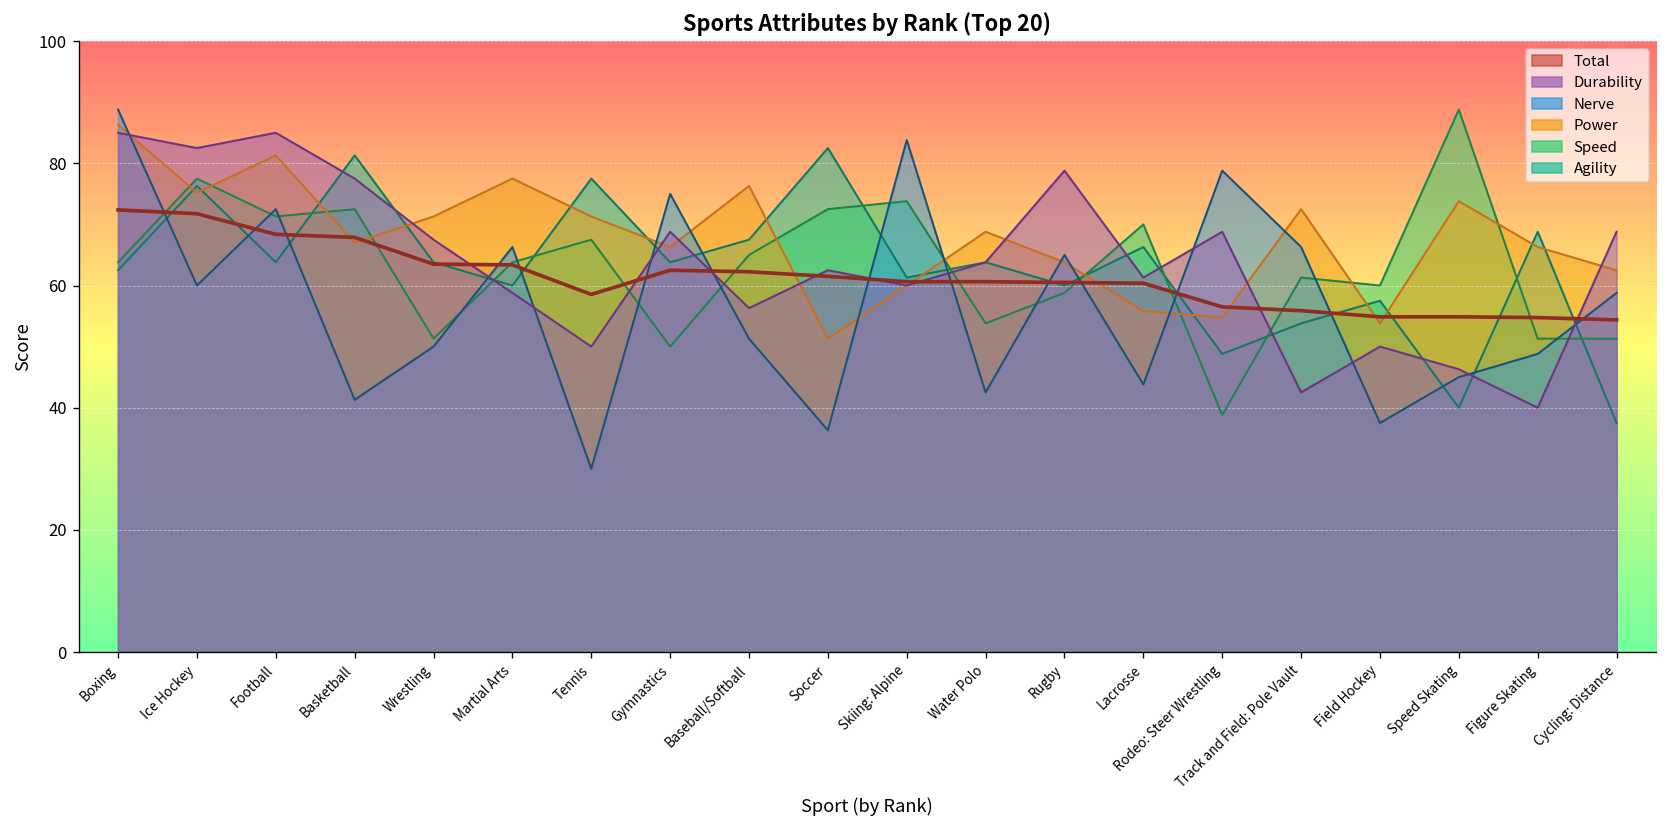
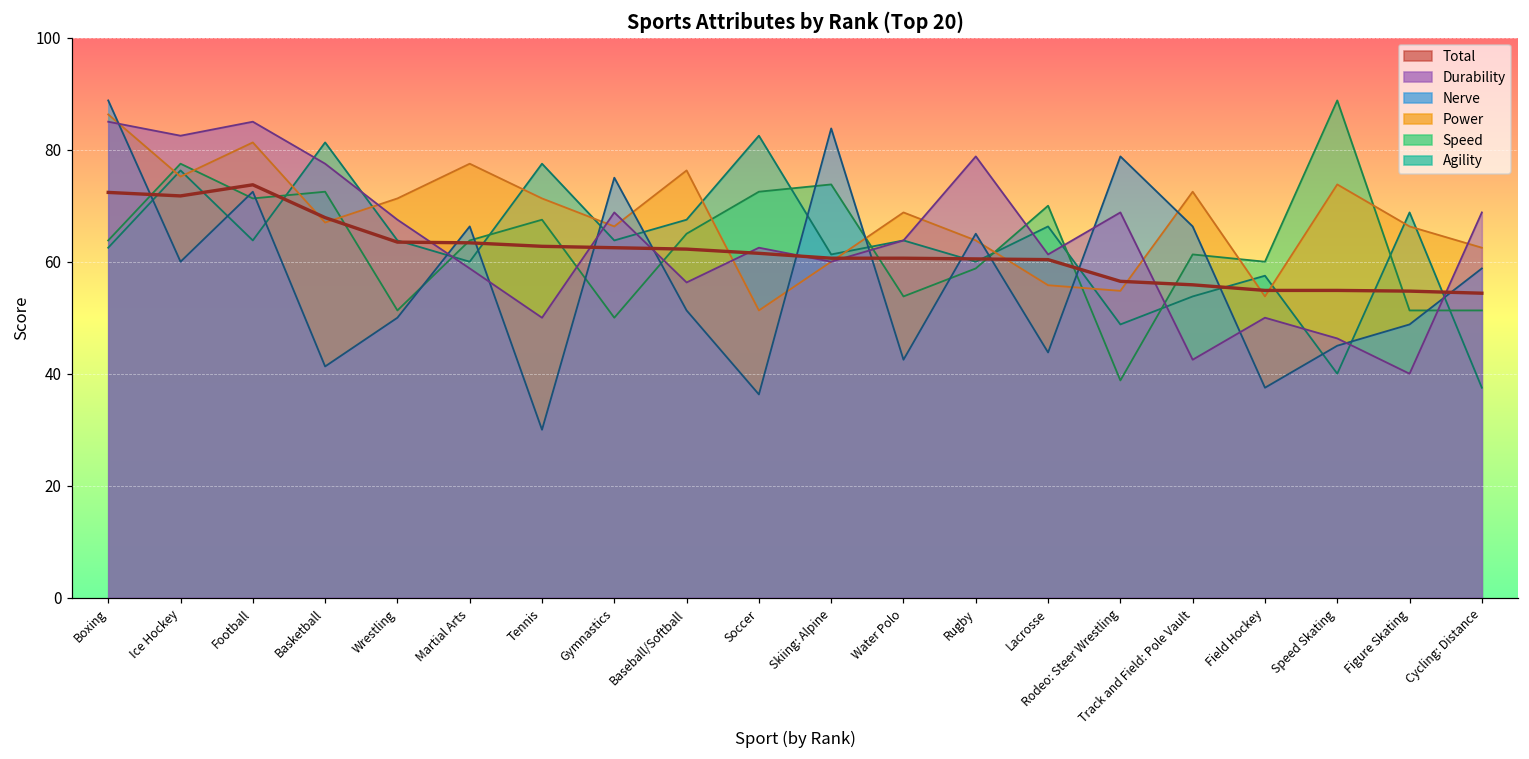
Total, Football: 68 -> 74
Total, Tennis: 59 -> 63
